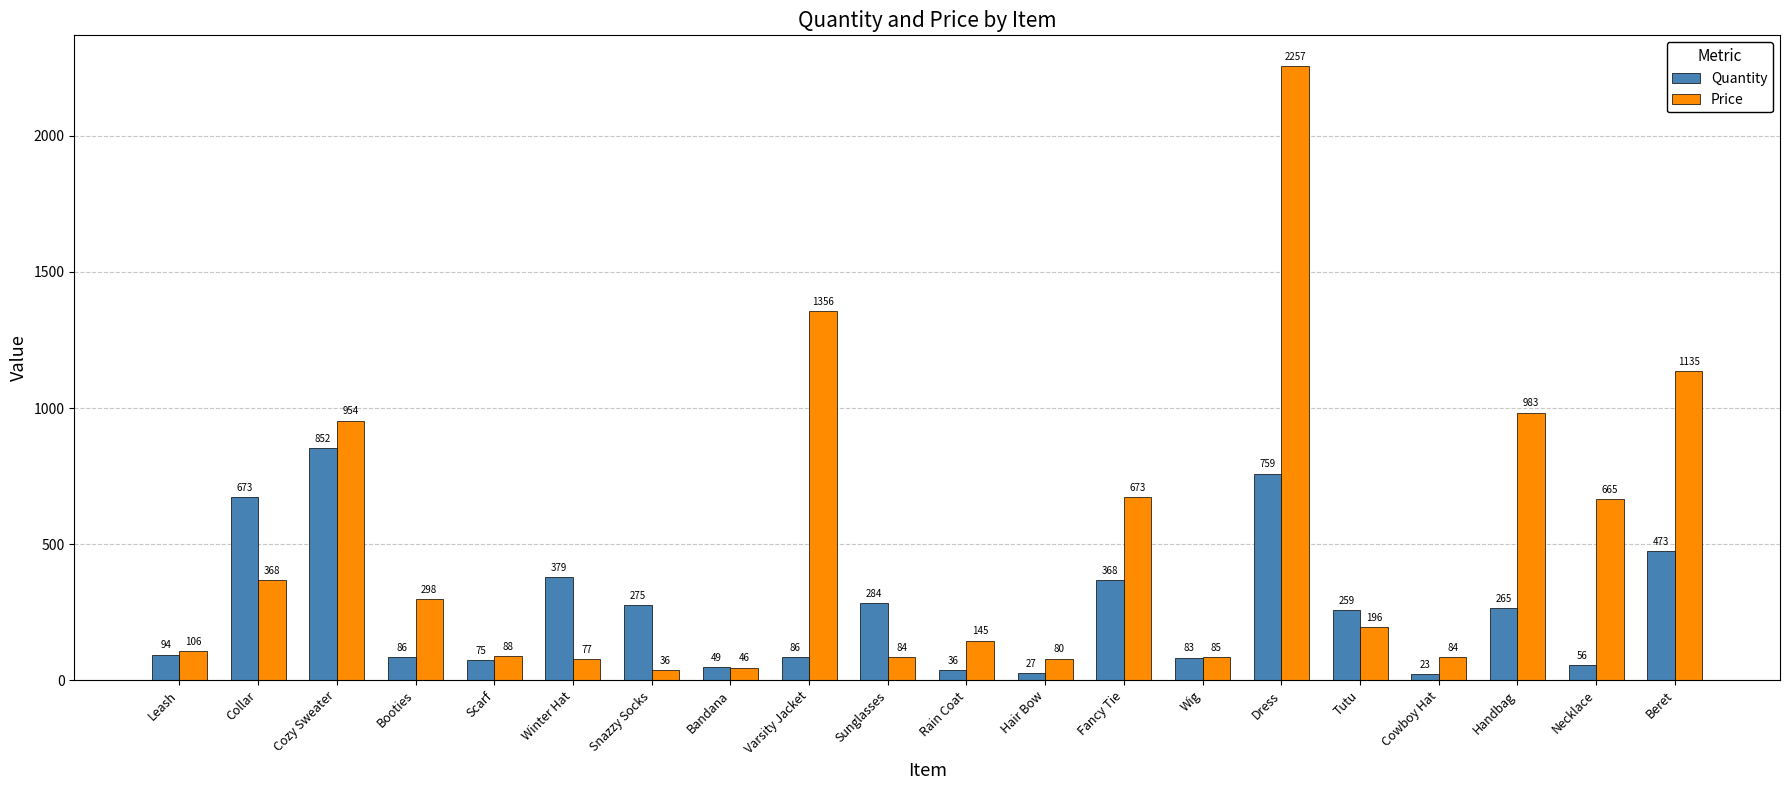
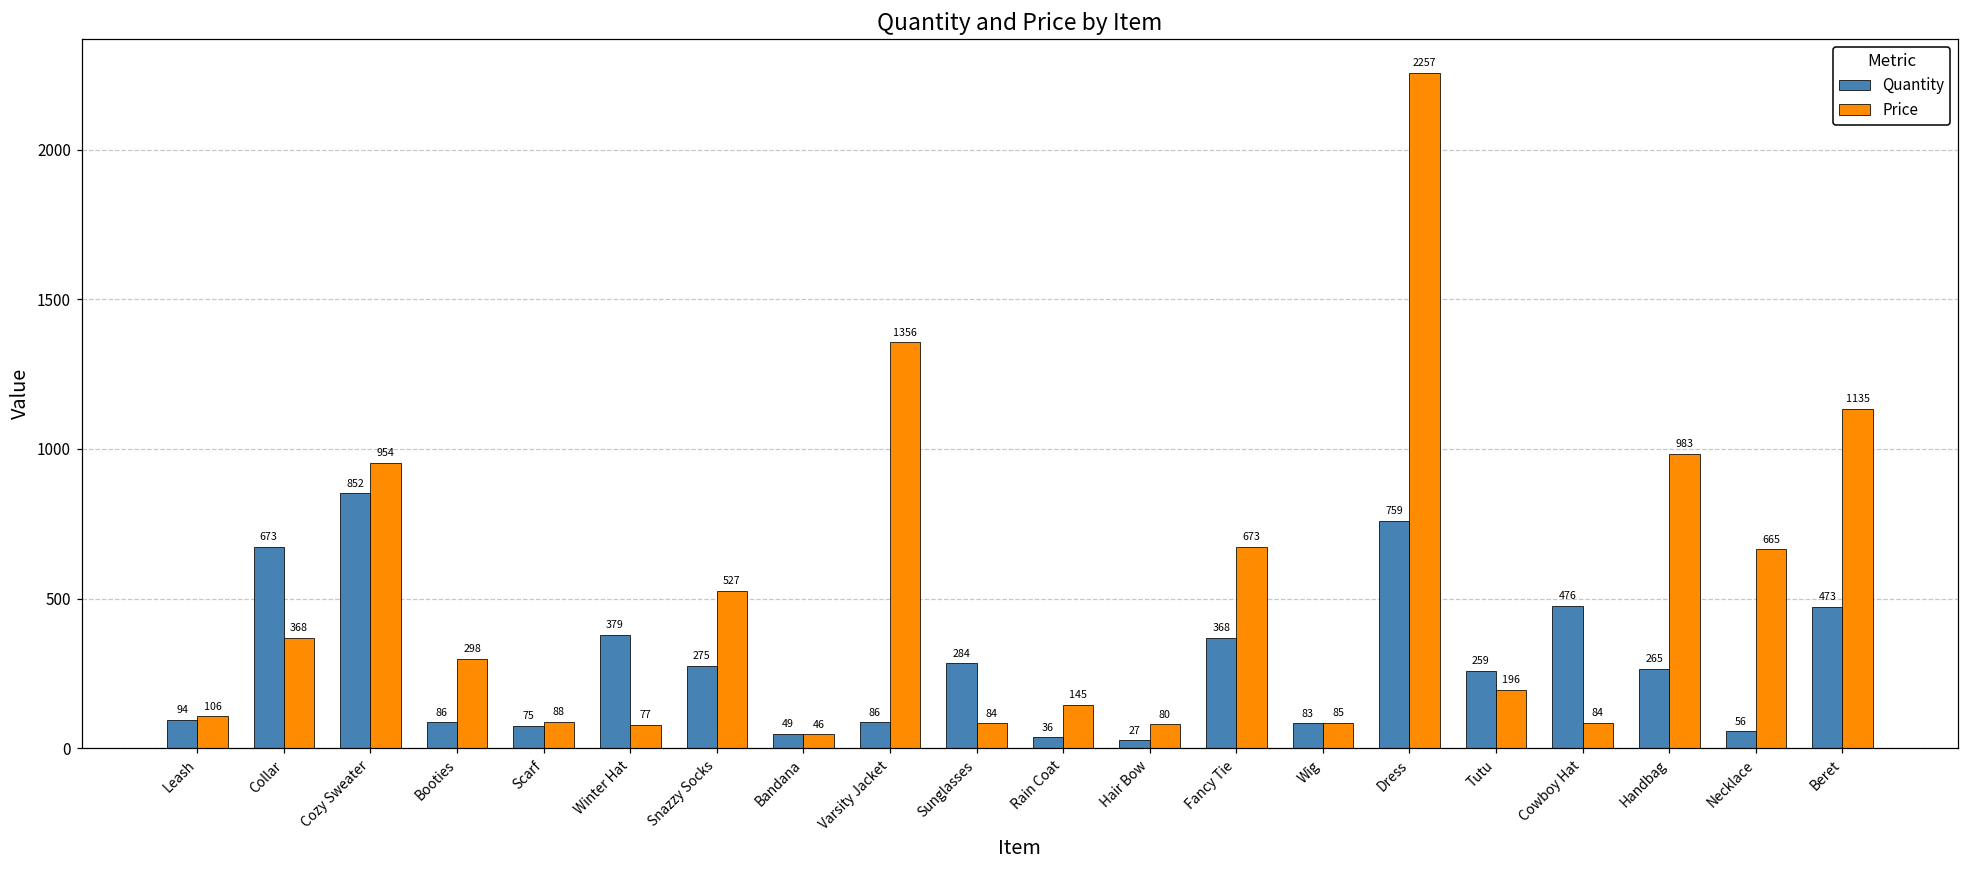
Price, Snazzy Socks: 36 -> 527
Quantity, Cowboy Hat: 23 -> 476
